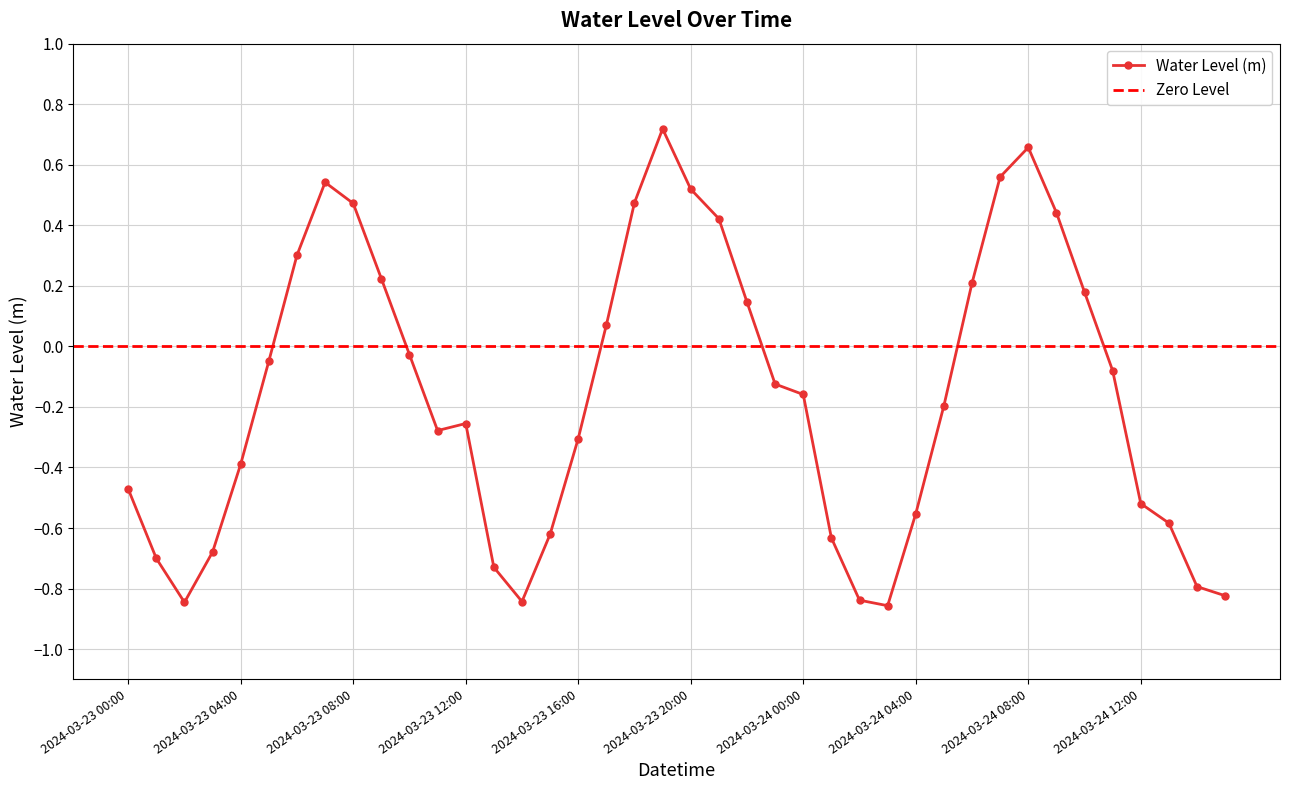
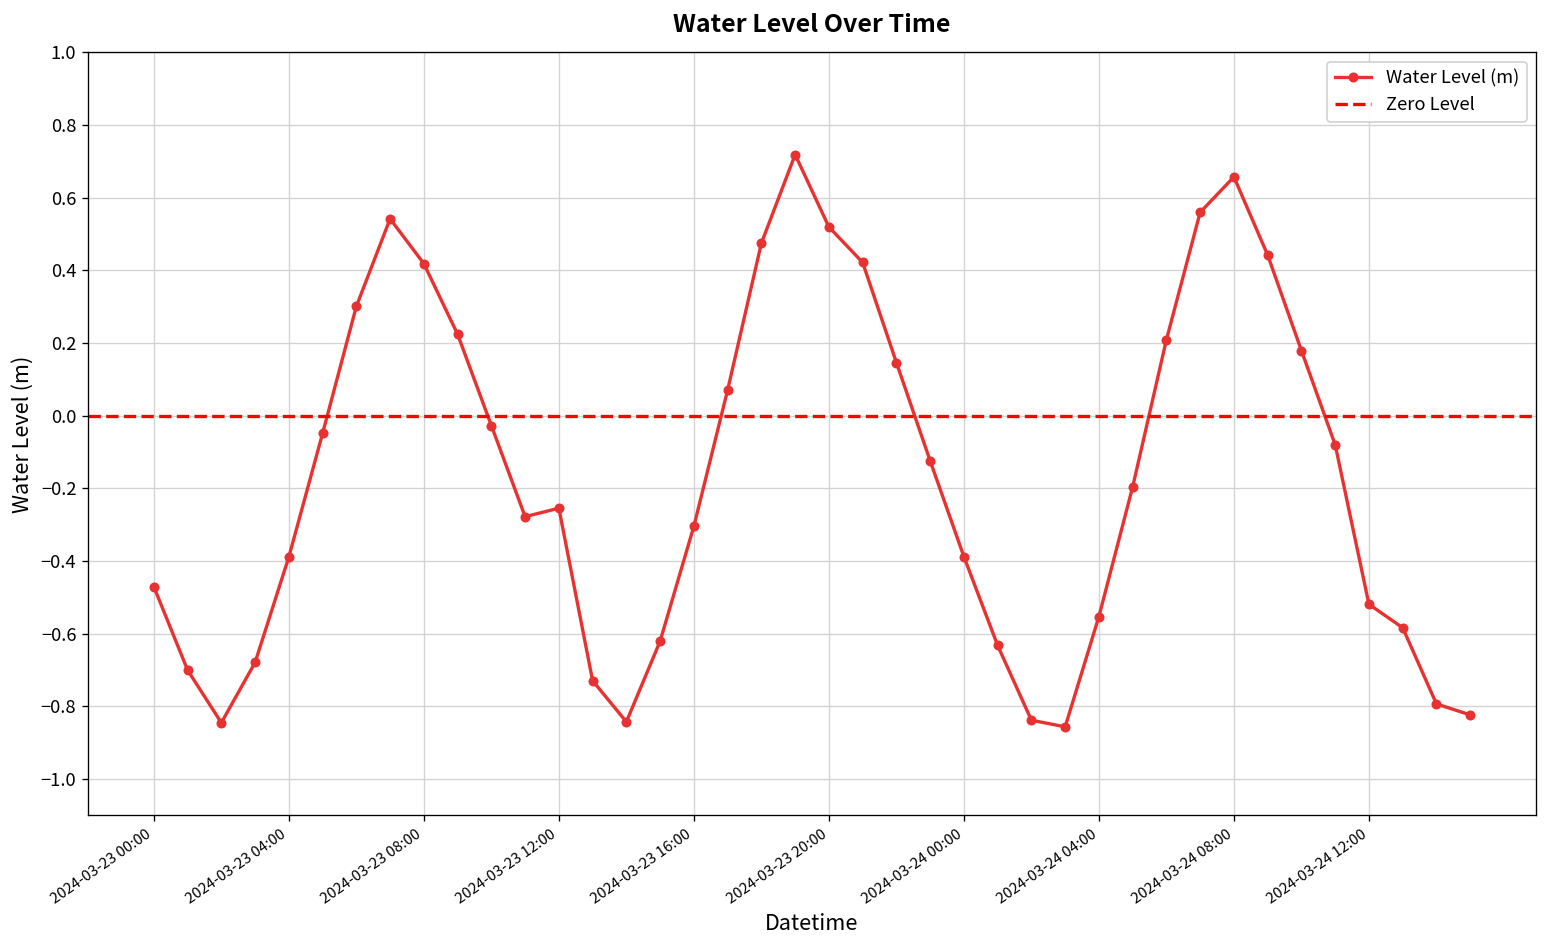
2024-03-23 08:00: 0.47 -> 0.42
2024-03-24 00:00: -0.16 -> -0.39
